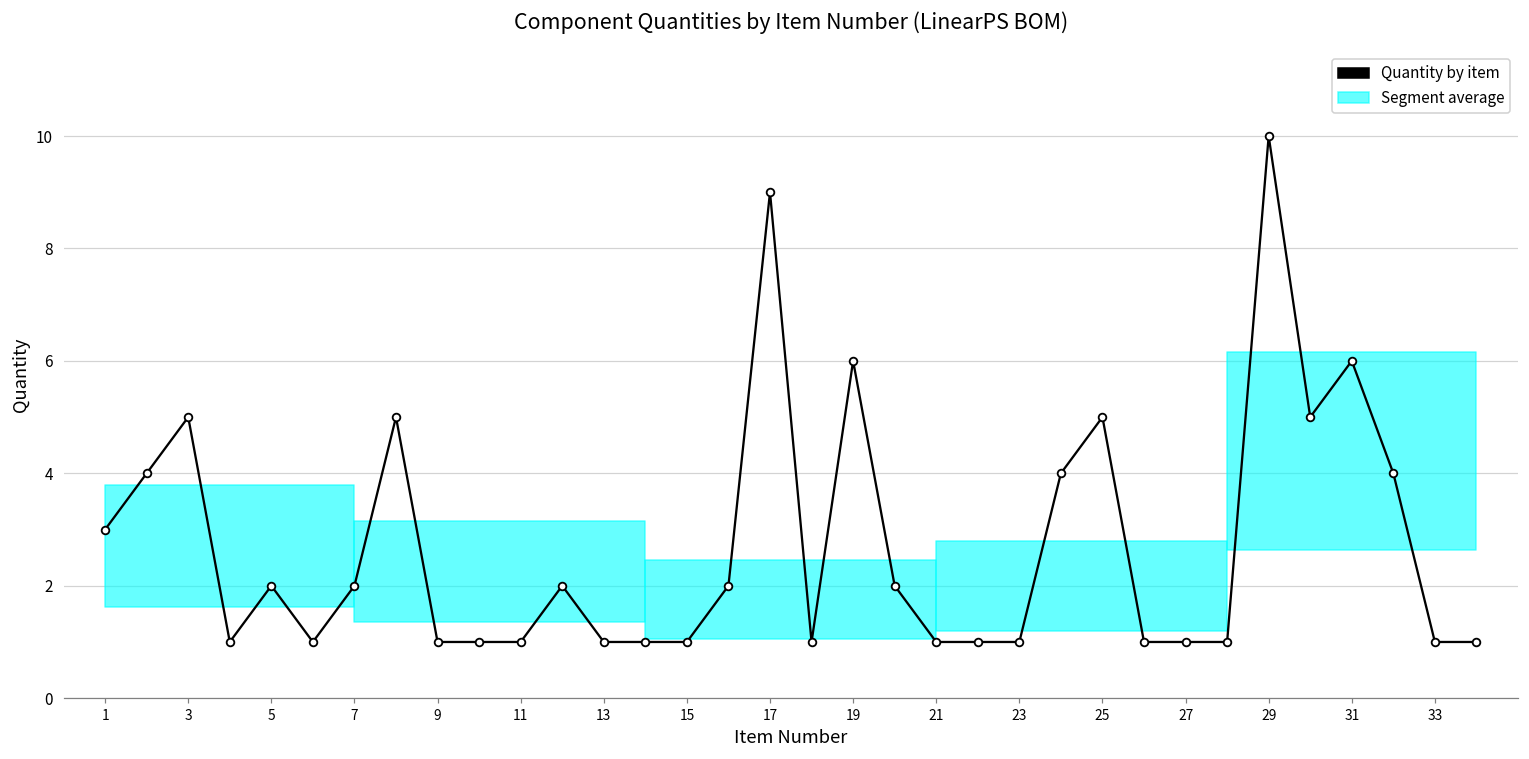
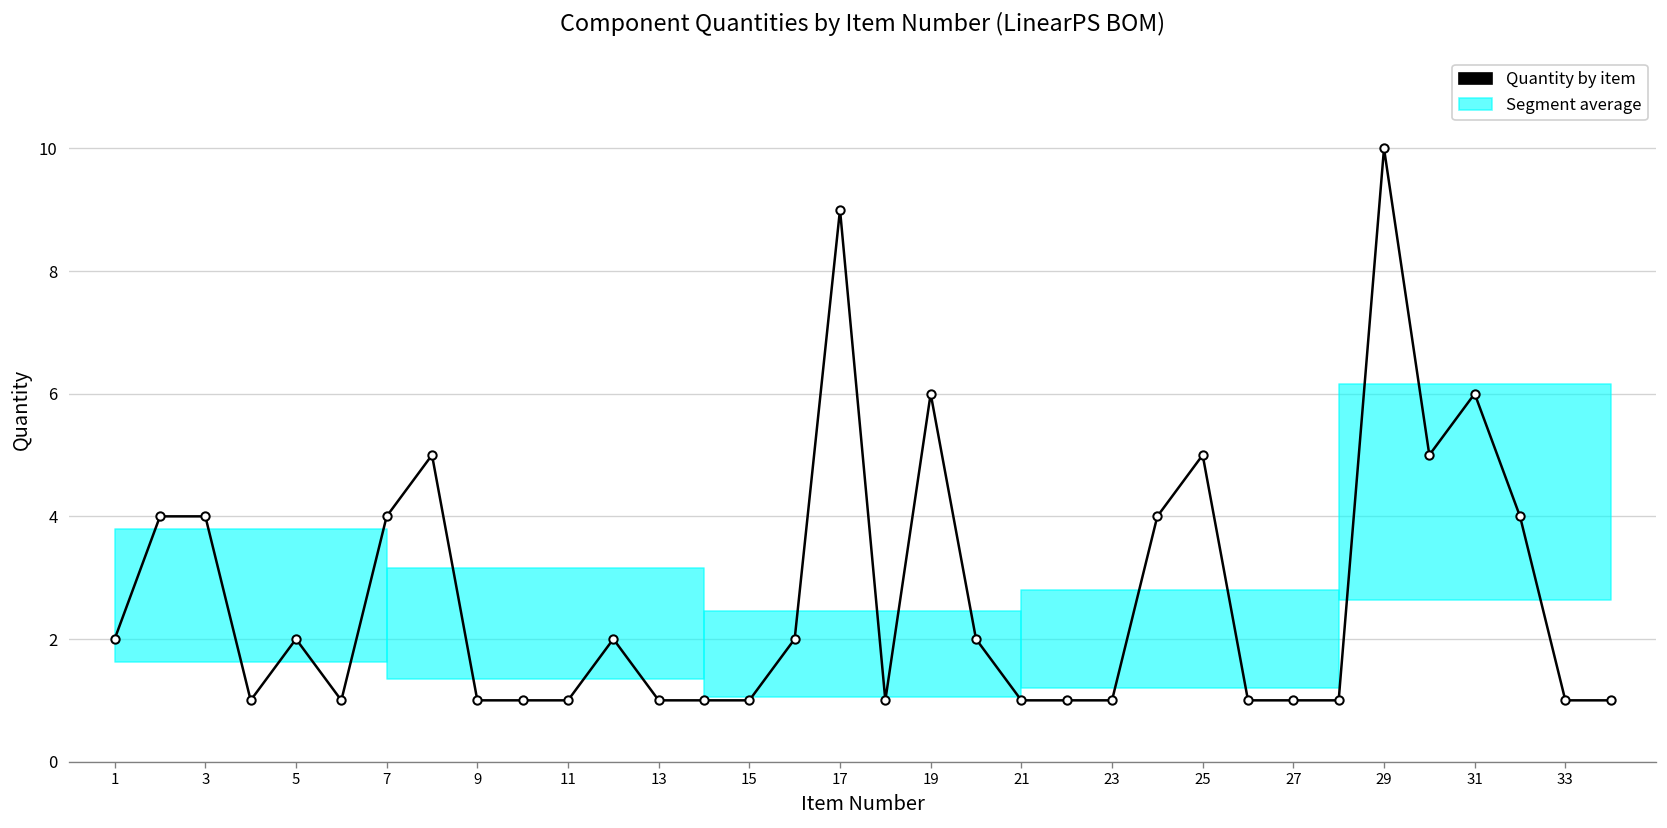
Quantity by item, 1: 3 -> 2
Quantity by item, 3: 5 -> 4
Quantity by item, 7: 2 -> 4
